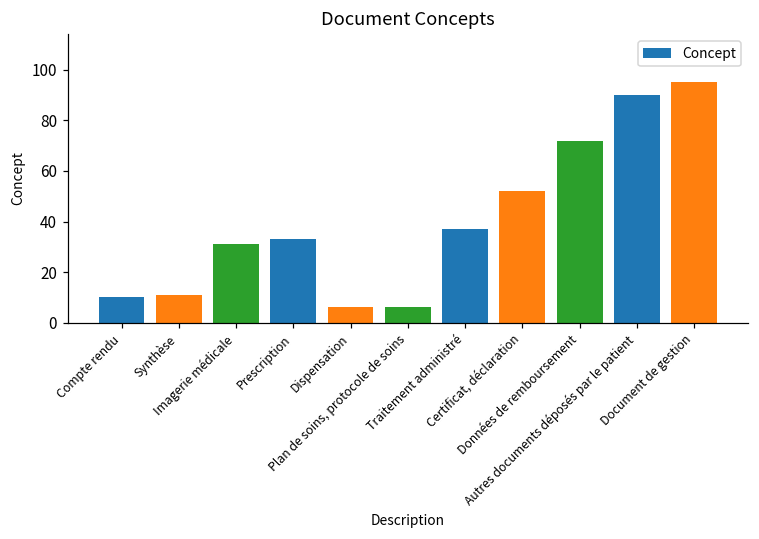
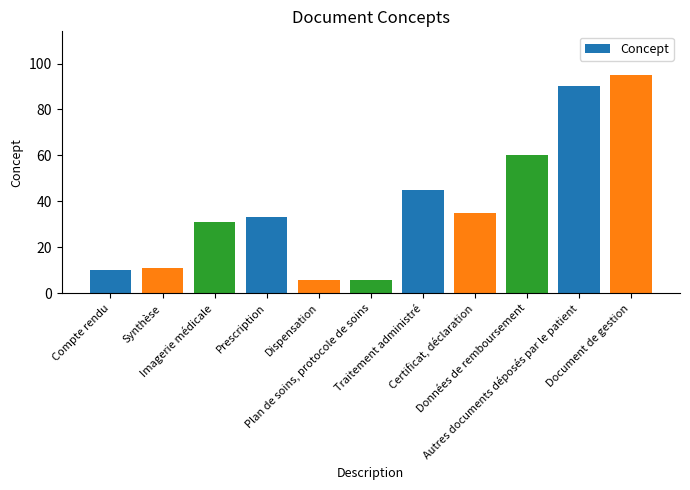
Traitement administré: 37 -> 45
Certificat, déclaration: 52 -> 35
Données de remboursement: 72 -> 60
